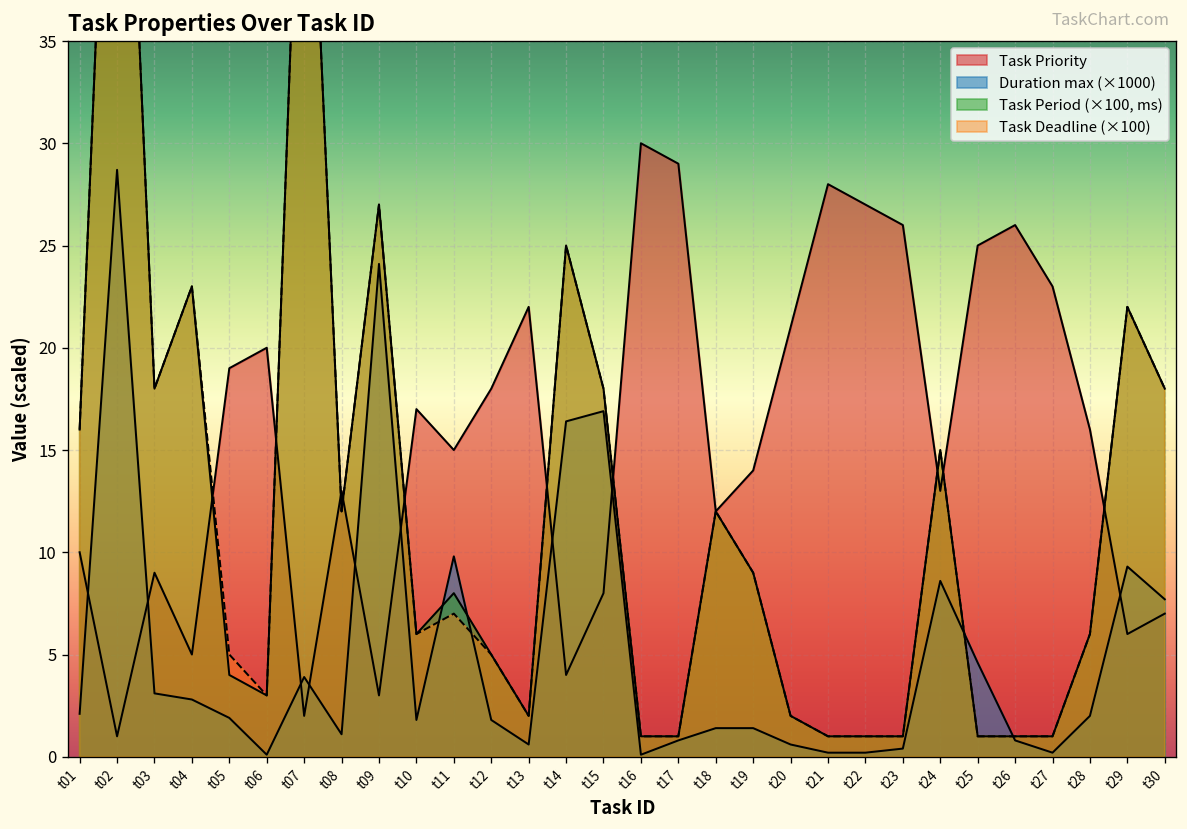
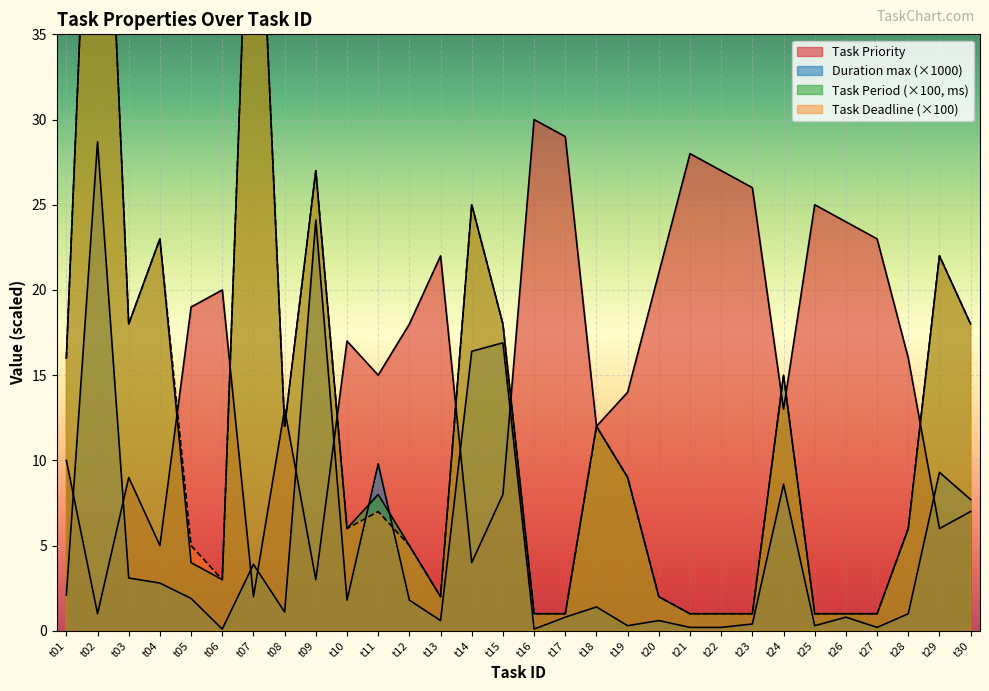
Duration max (×1000), t19: 1.4 -> 0.3
Duration max (×1000), t25: 4.6 -> 0.3
Task Priority, t26: 26 -> 24
Duration max (×1000), t28: 2.0 -> 1.0
